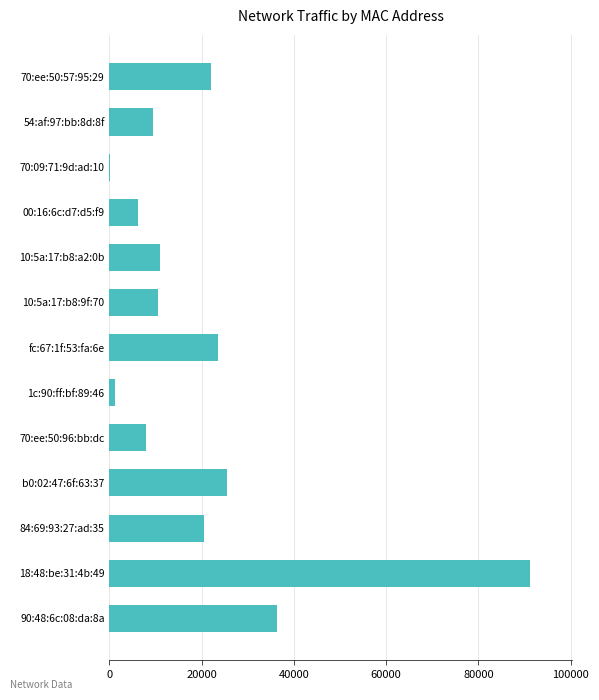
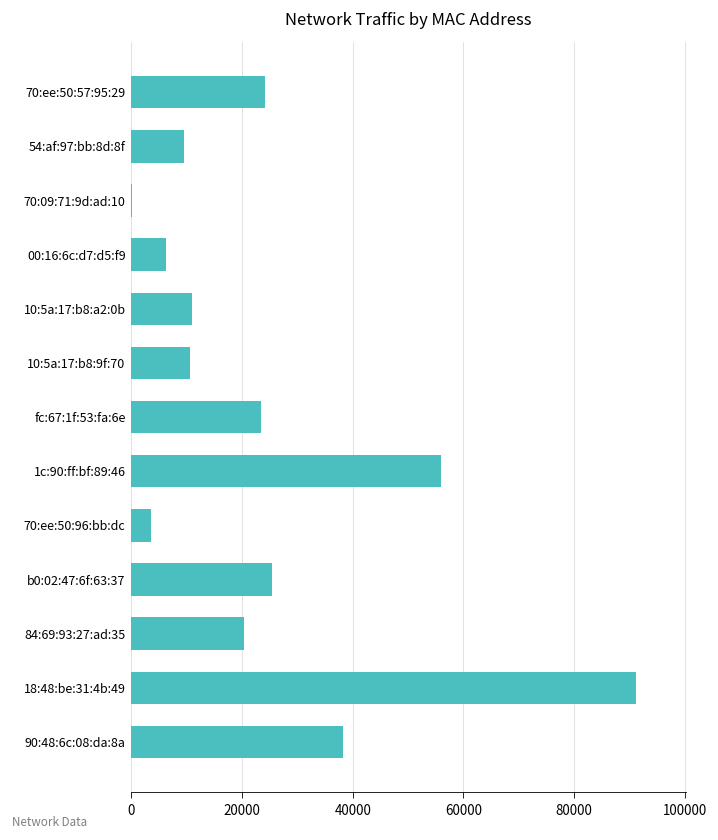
70:ee:50:57:95:29: 22000 -> 24000
1c:90:ff:bf:89:46: 1000 -> 56000
70:ee:50:96:bb:dc: 8000 -> 3000
90:48:6c:08:da:8a: 36000 -> 38000
